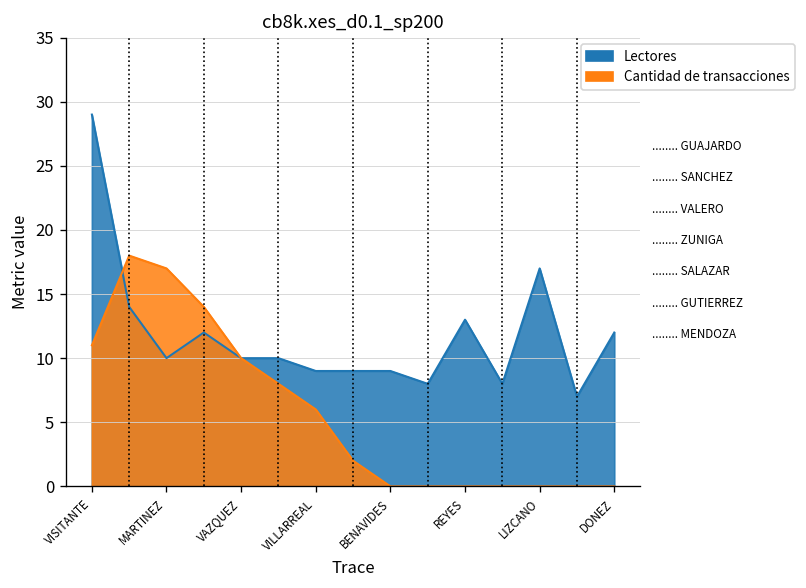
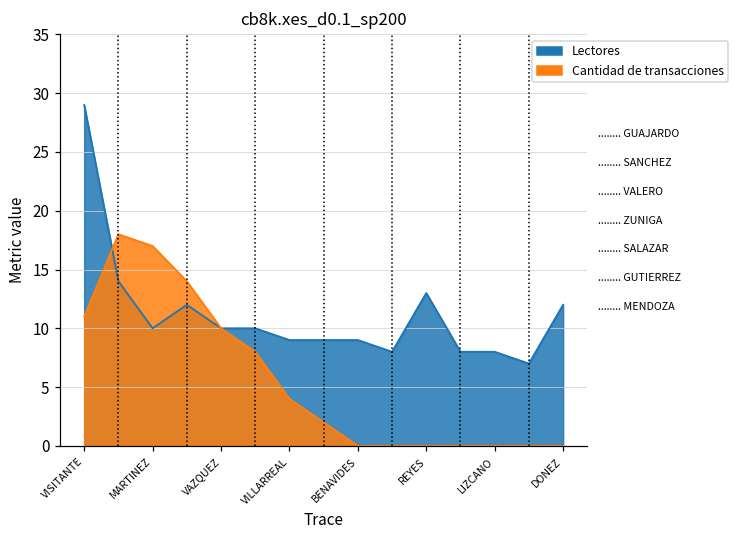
Cantidad de transacciones, VILLARREAL: 6 -> 4
Lectores, LIZCANO: 17 -> 8
